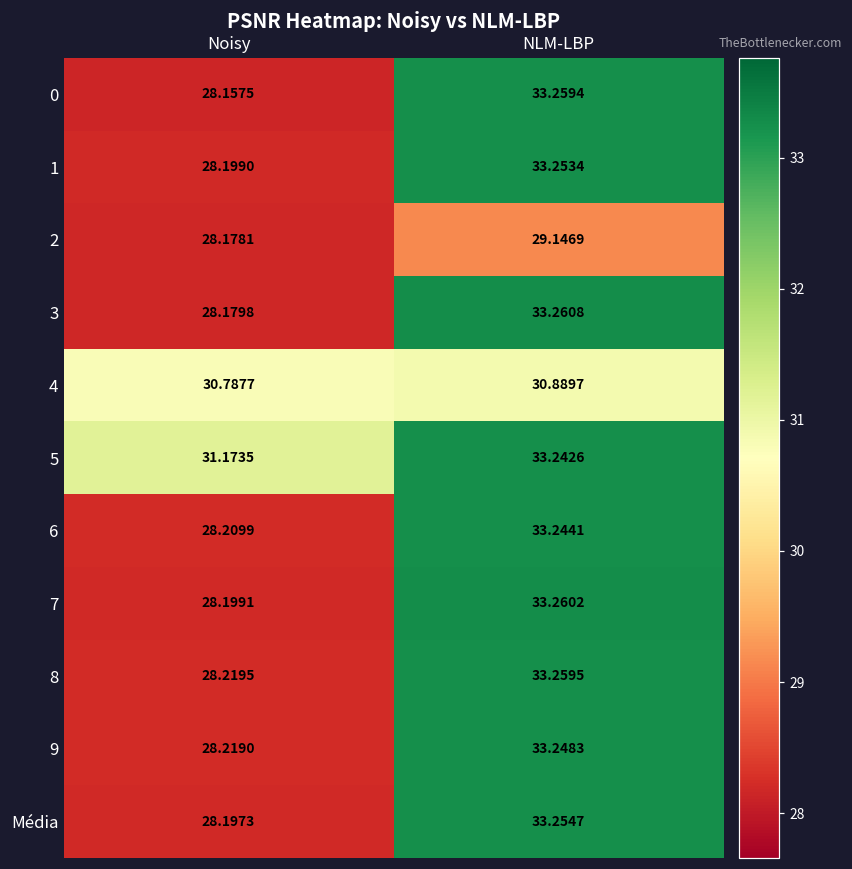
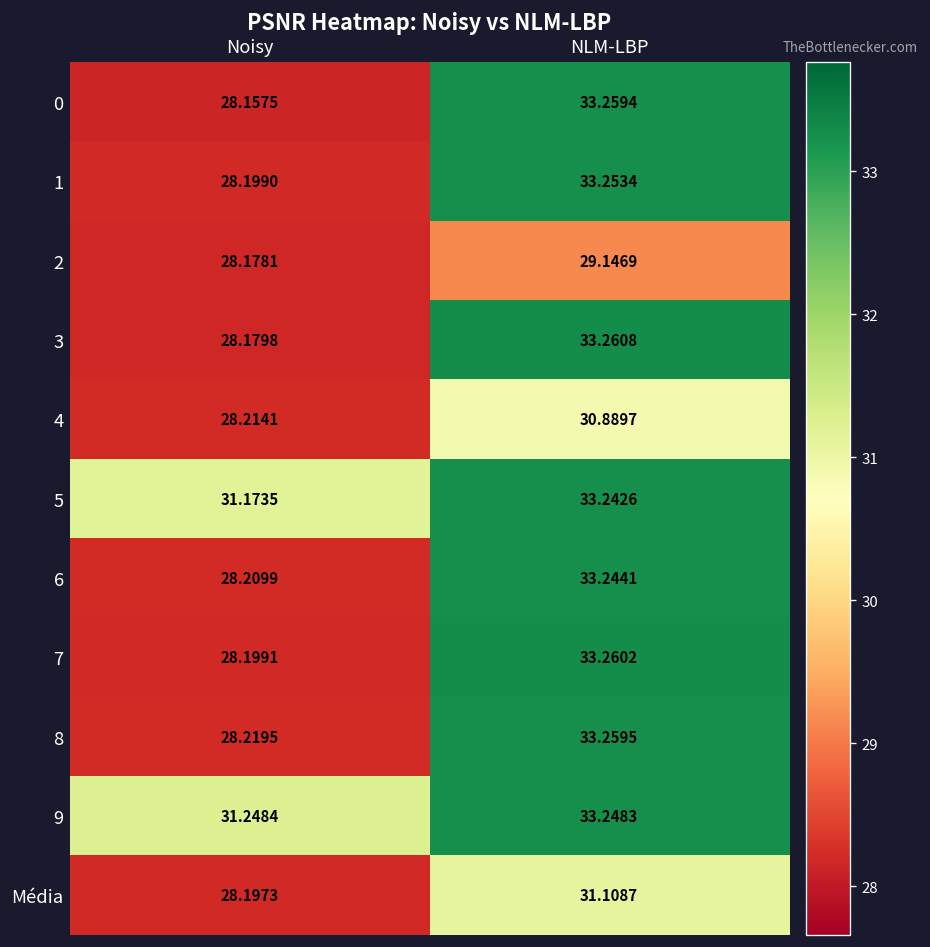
4, Noisy: 30.7877 -> 28.2141
9, Noisy: 28.2190 -> 31.2484
Média, NLM-LBP: 33.2547 -> 31.1087
